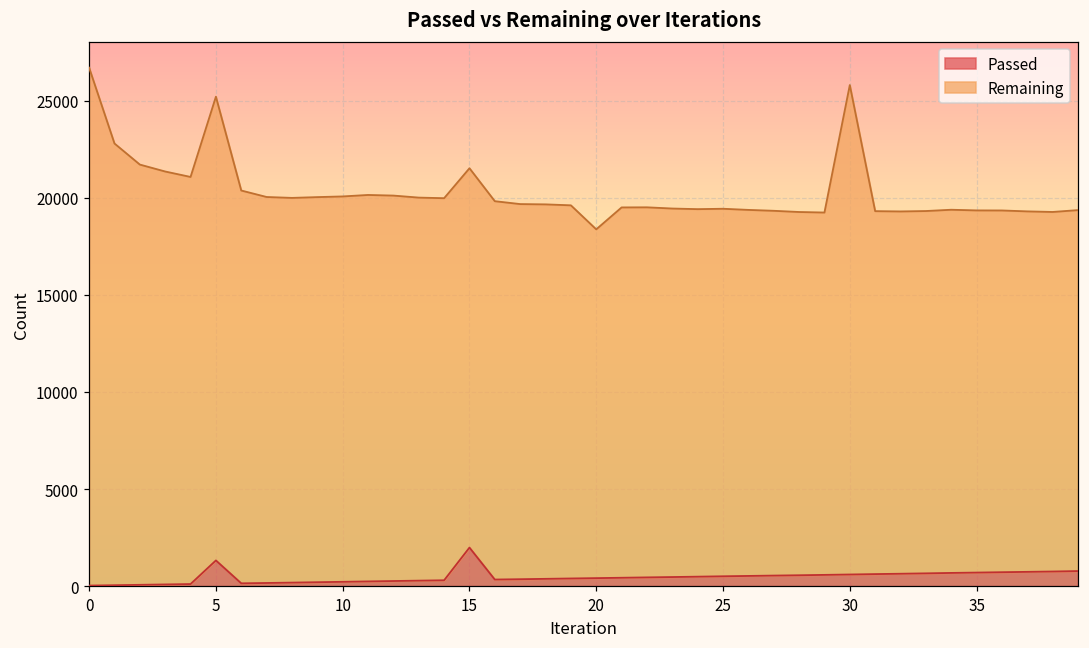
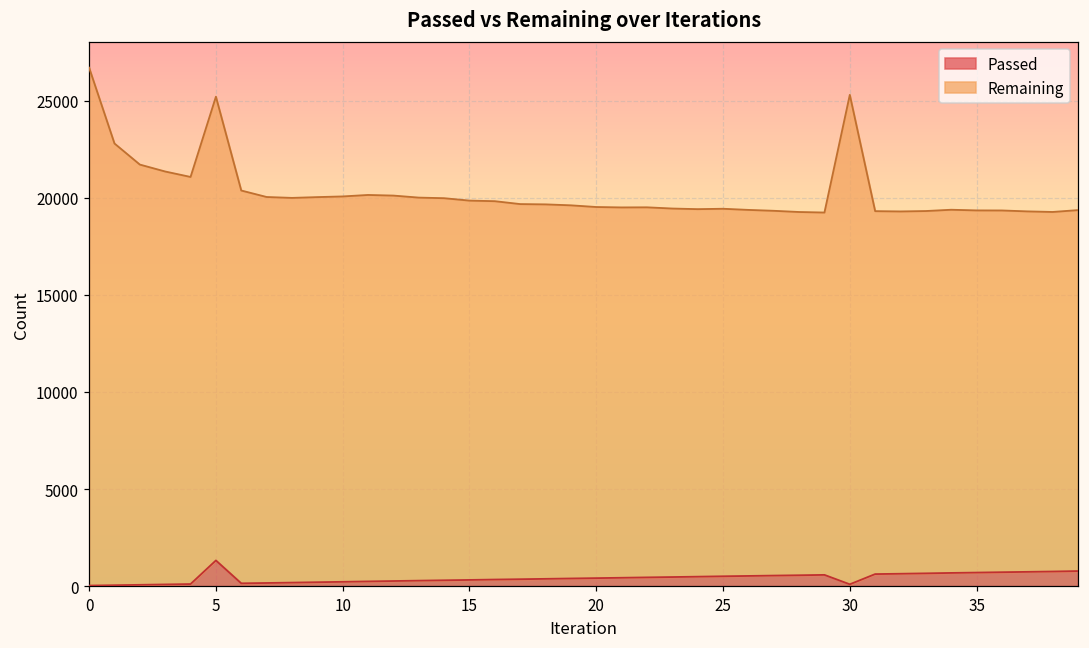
Passed, 15: 2000 -> 300
Remaining, 20: 18000 -> 19100
Passed, 30: 600 -> 100
